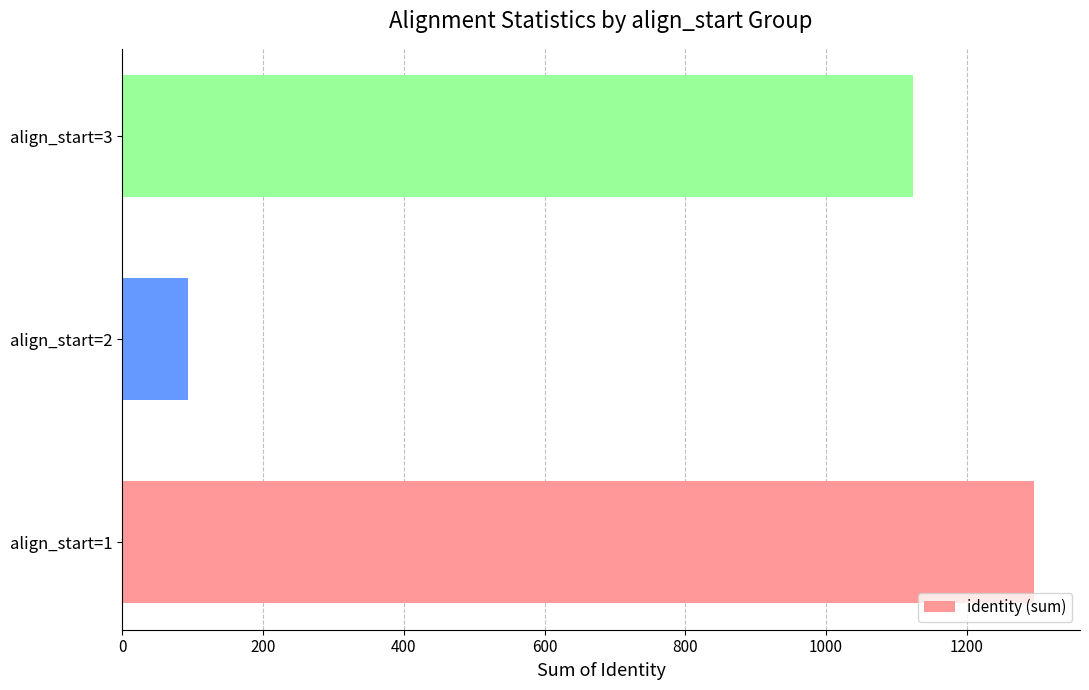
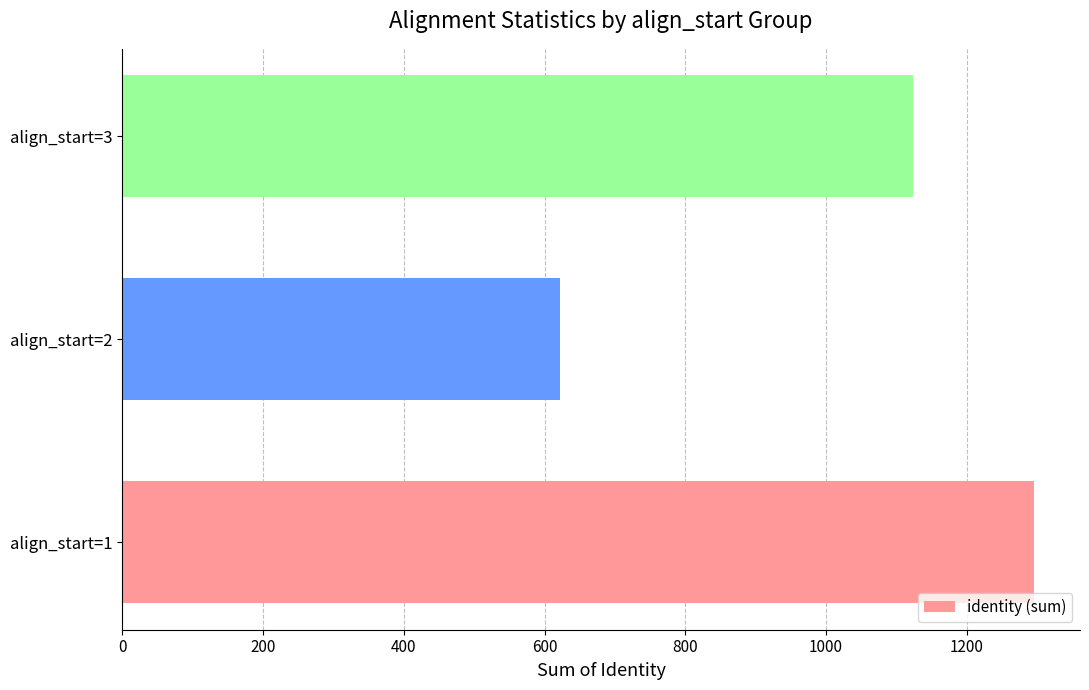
align_start=2: 90 -> 620
